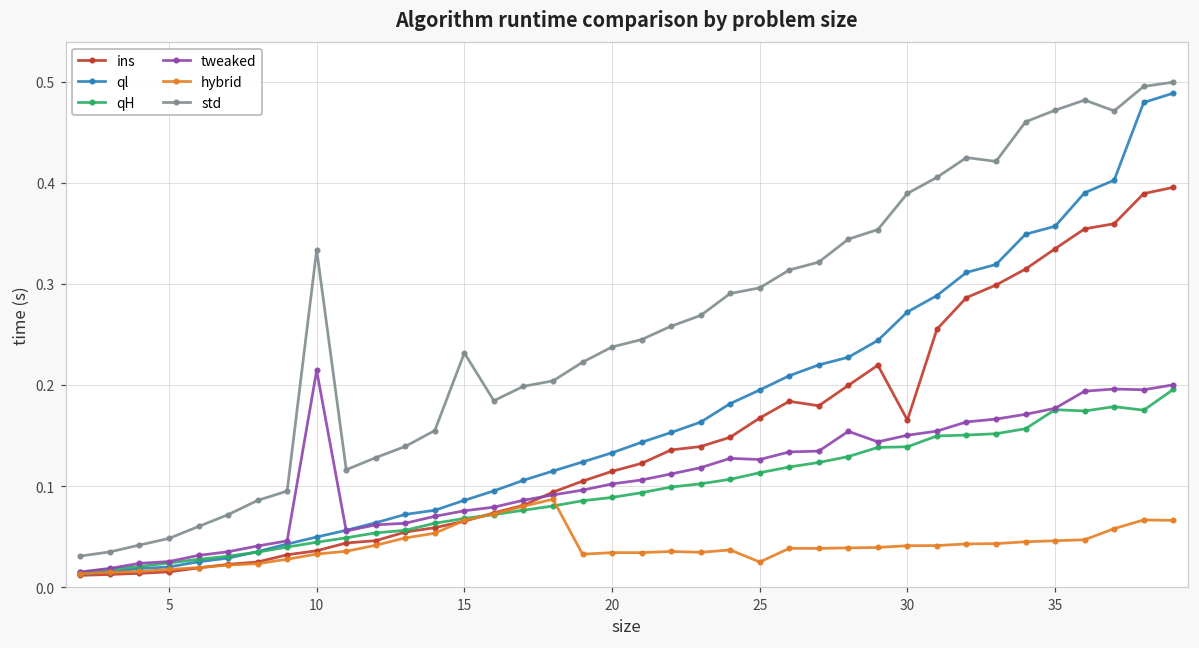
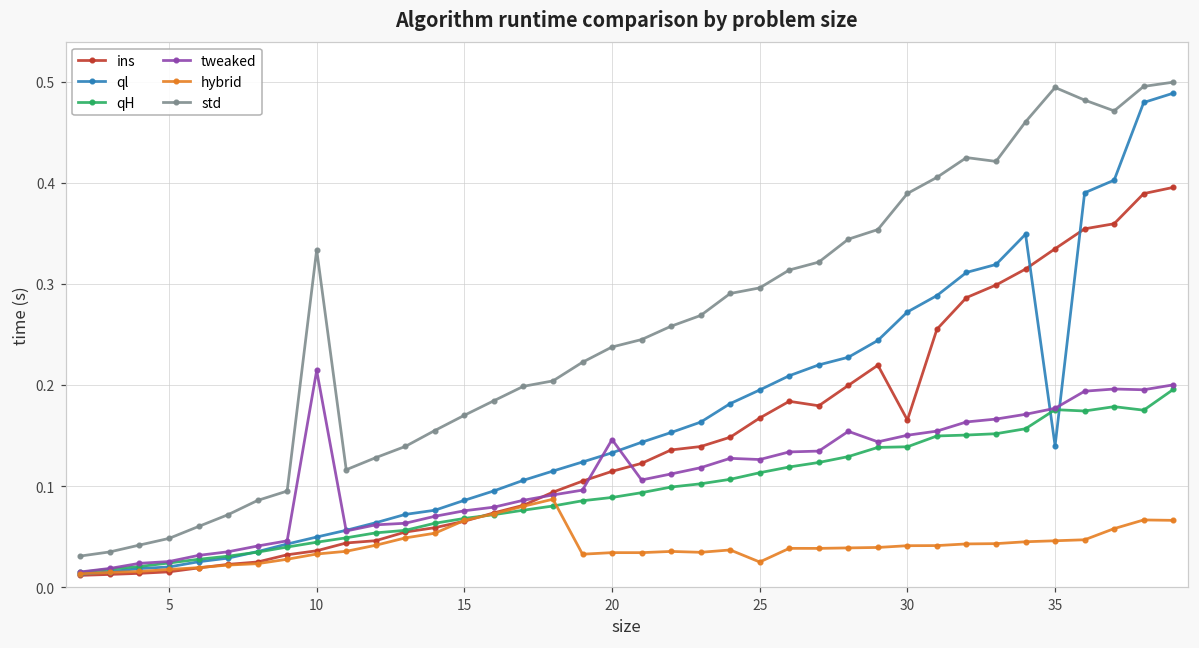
std, 15: 0.23 -> 0.17
tweaked, 20: 0.10 -> 0.15
ql, 35: 0.36 -> 0.14
std, 35: 0.47 -> 0.49
